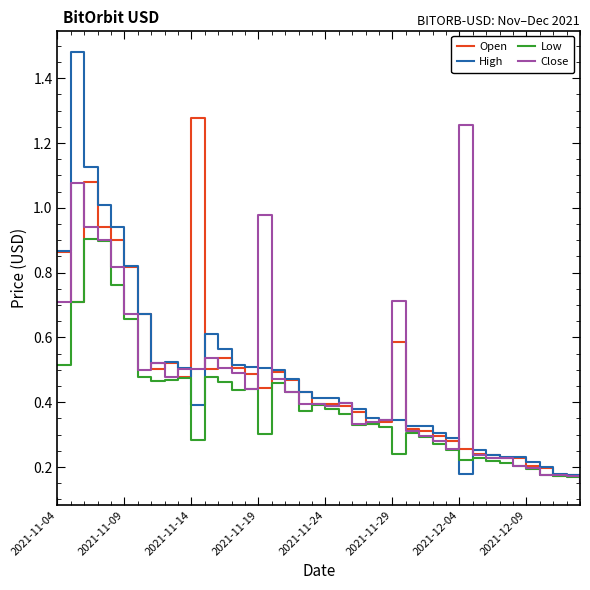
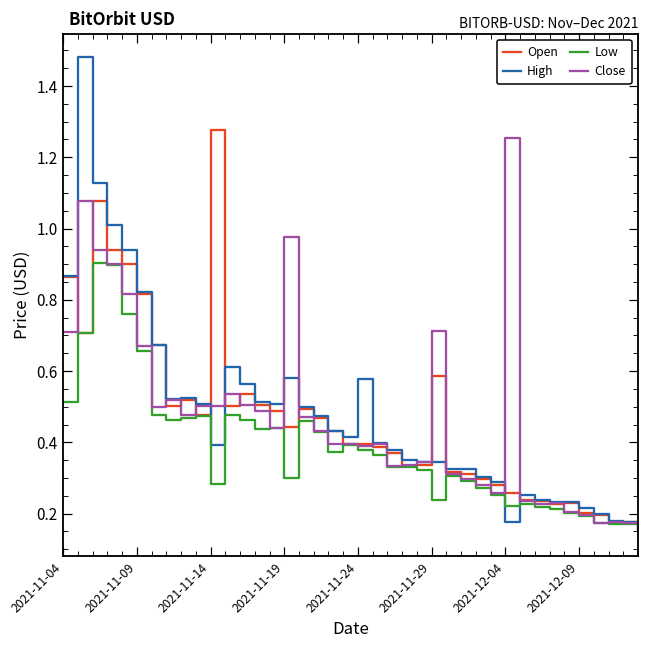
High, 2021-11-19: 0.51 -> 0.58
High, 2021-11-24: 0.41 -> 0.58
